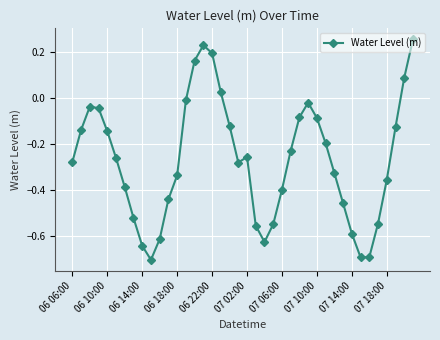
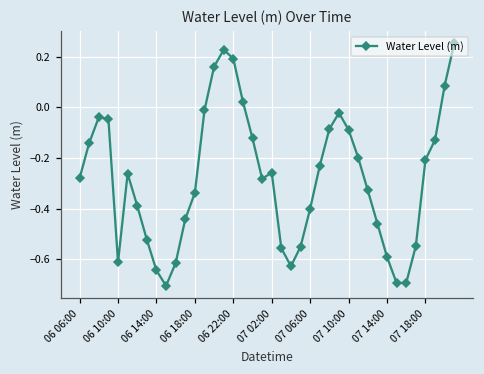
06 10:00: -0.15 -> -0.61
07 18:00: -0.36 -> -0.21
